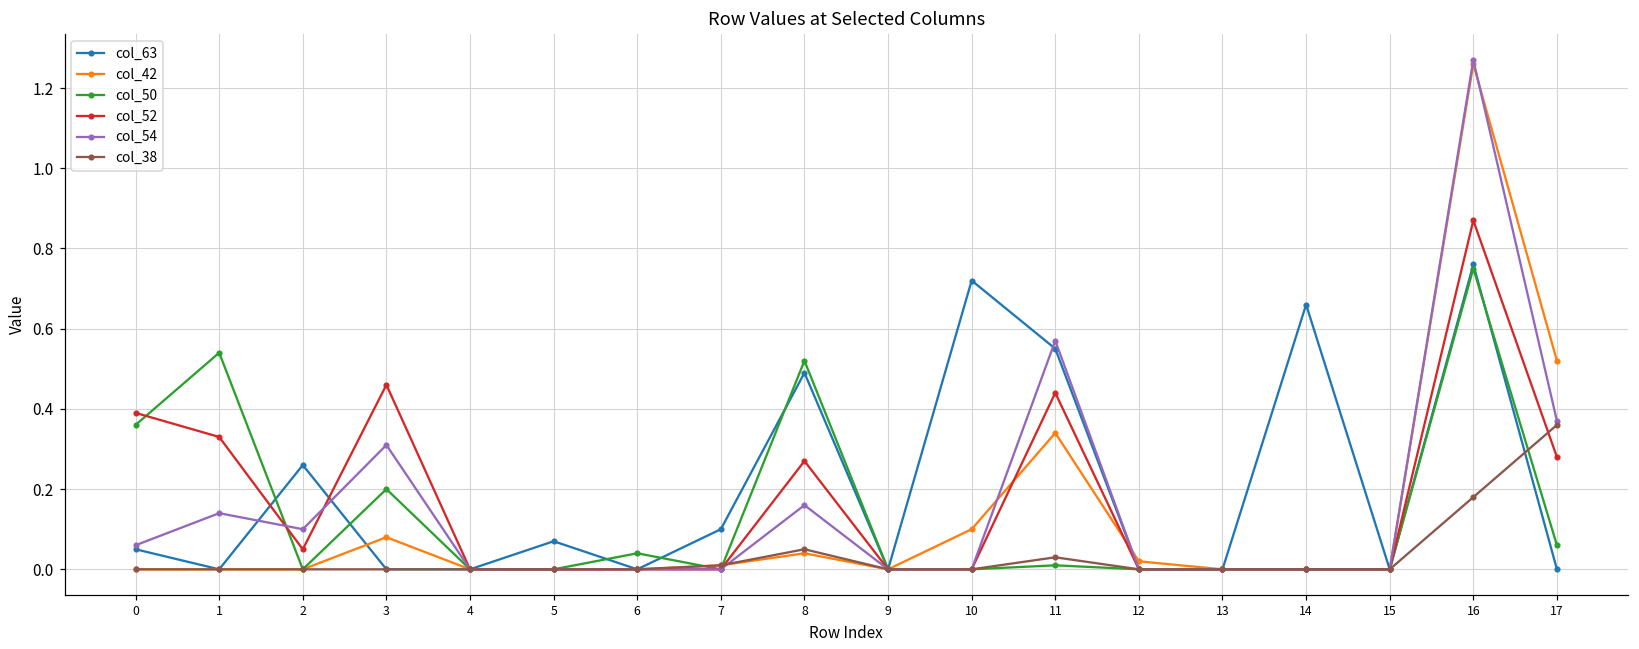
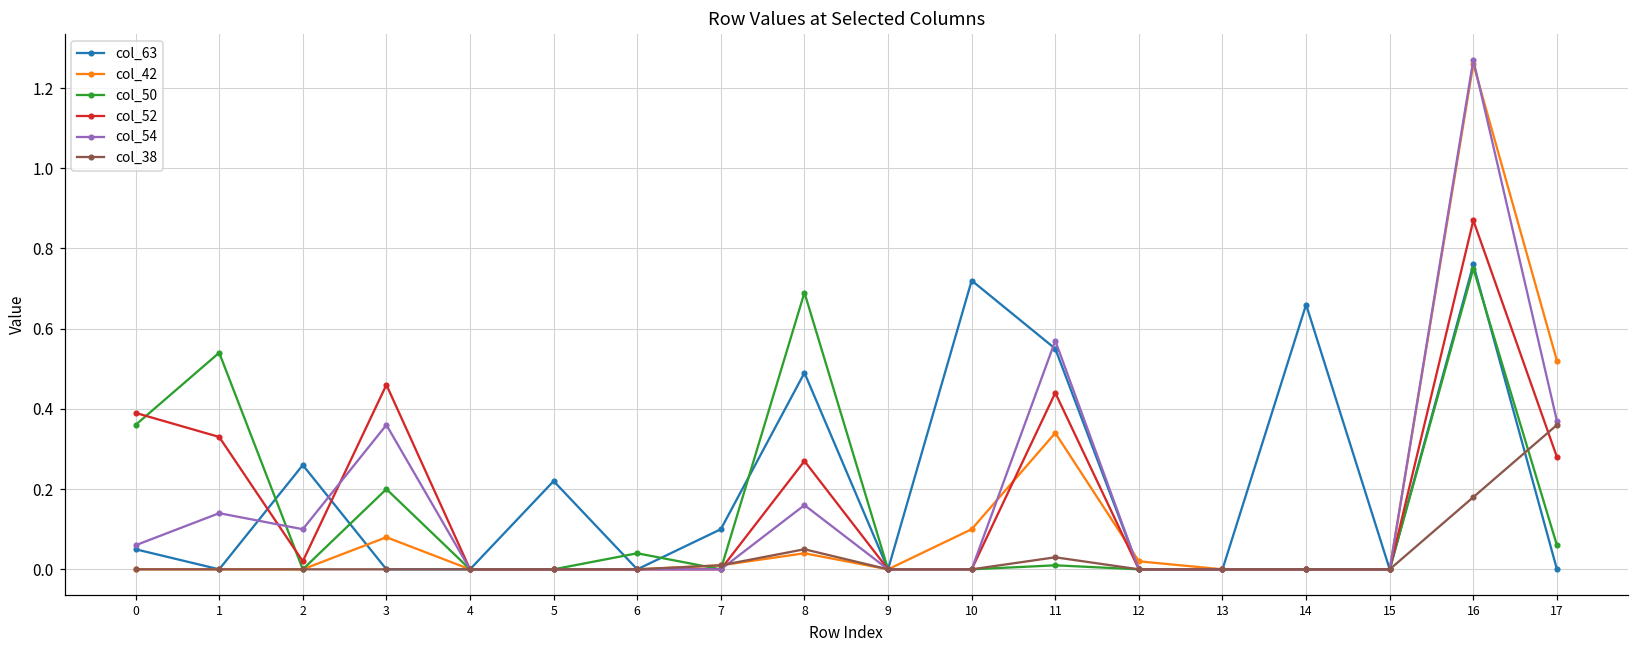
col_52, 2: 0.05 -> 0.02
col_54, 3: 0.31 -> 0.36
col_63, 5: 0.07 -> 0.22
col_50, 8: 0.52 -> 0.69
